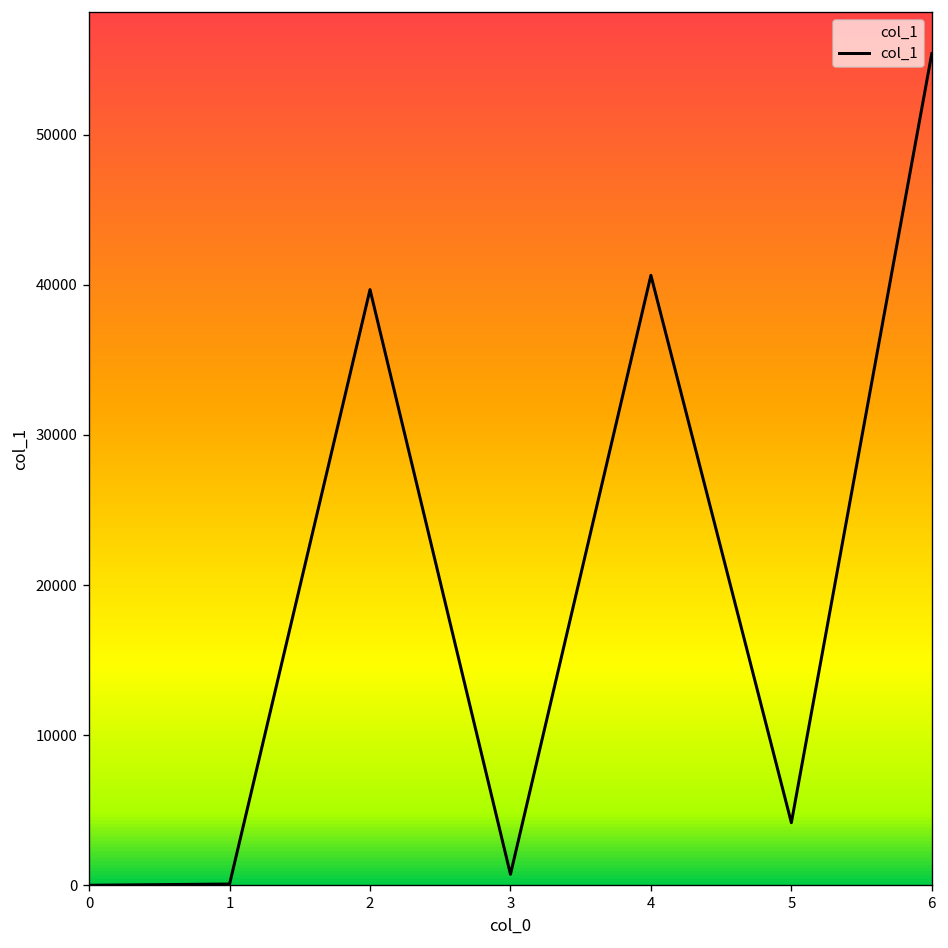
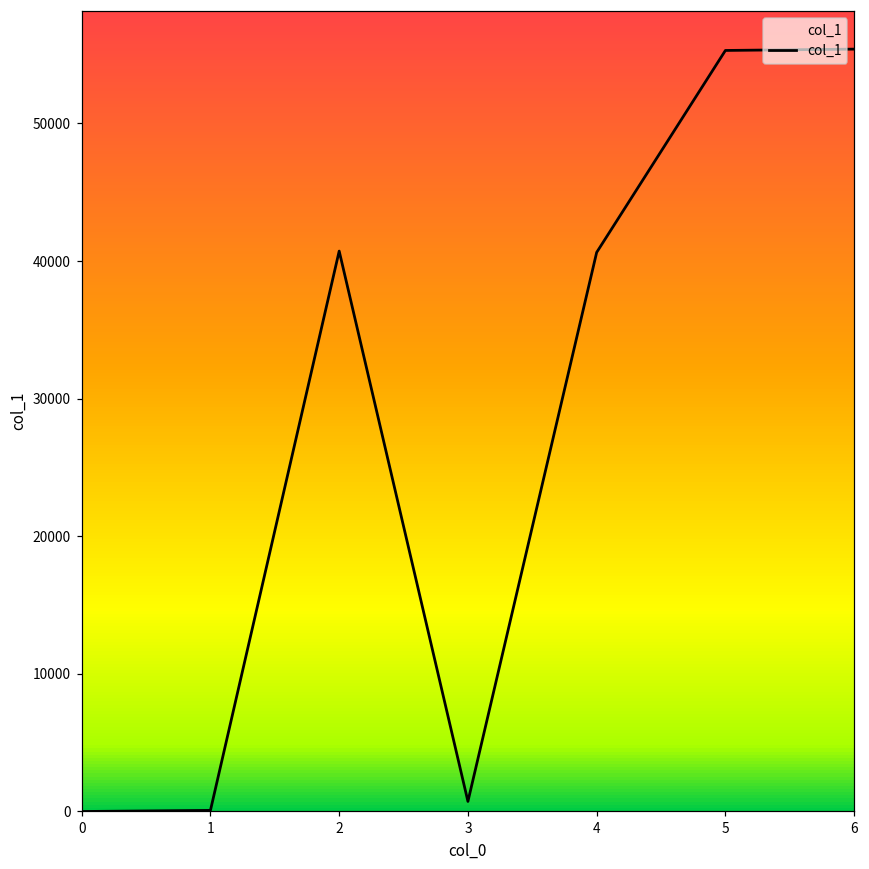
2: 39700 -> 40700
5: 4200 -> 55300
